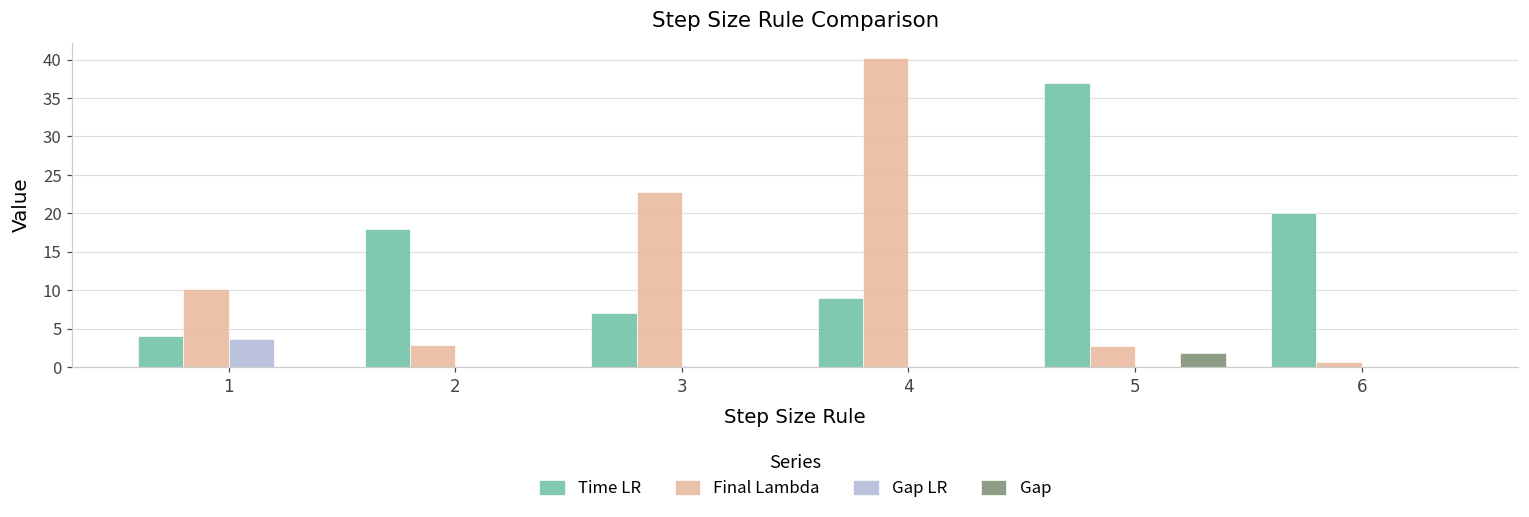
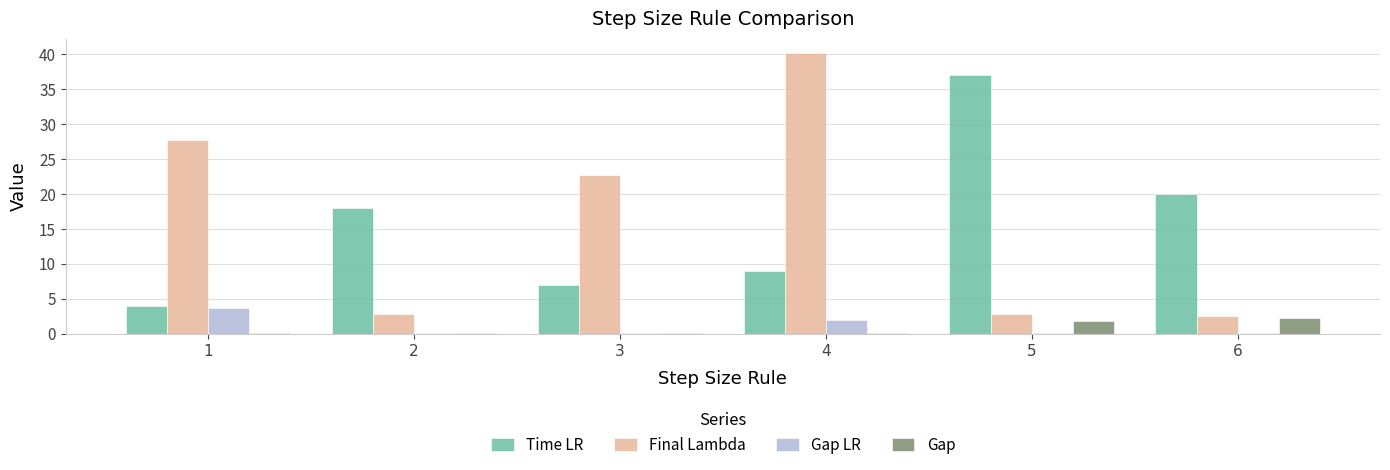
Final Lambda, 1: 10 -> 28
Gap LR, 4: 0 -> 2
Final Lambda, 6: 1 -> 2
Gap, 6: 0 -> 2
